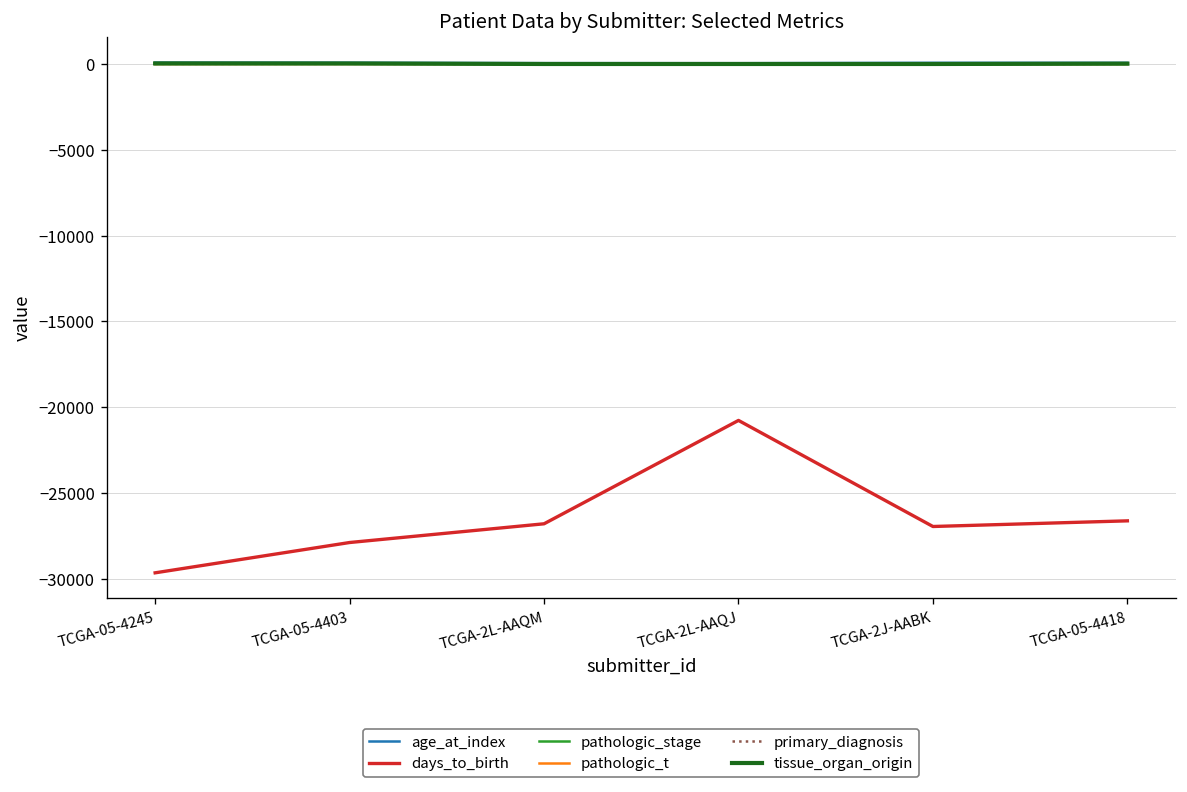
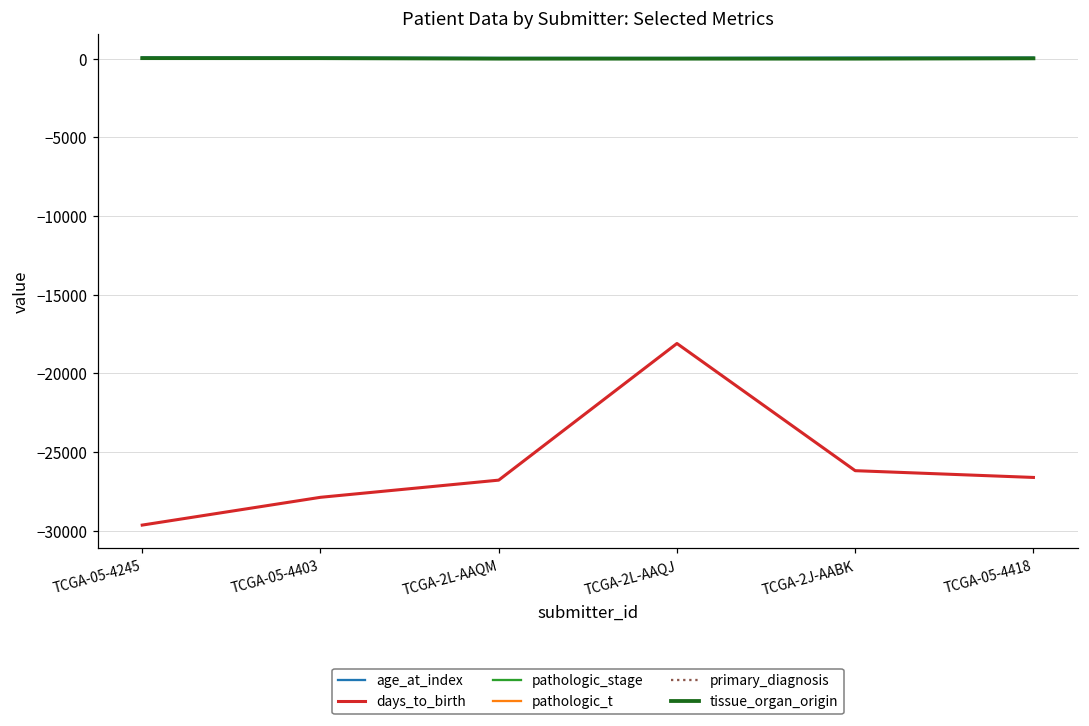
days_to_birth, TCGA-2L-AAQJ: -20800 -> -18100
days_to_birth, TCGA-2J-AABK: -26900 -> -26200
